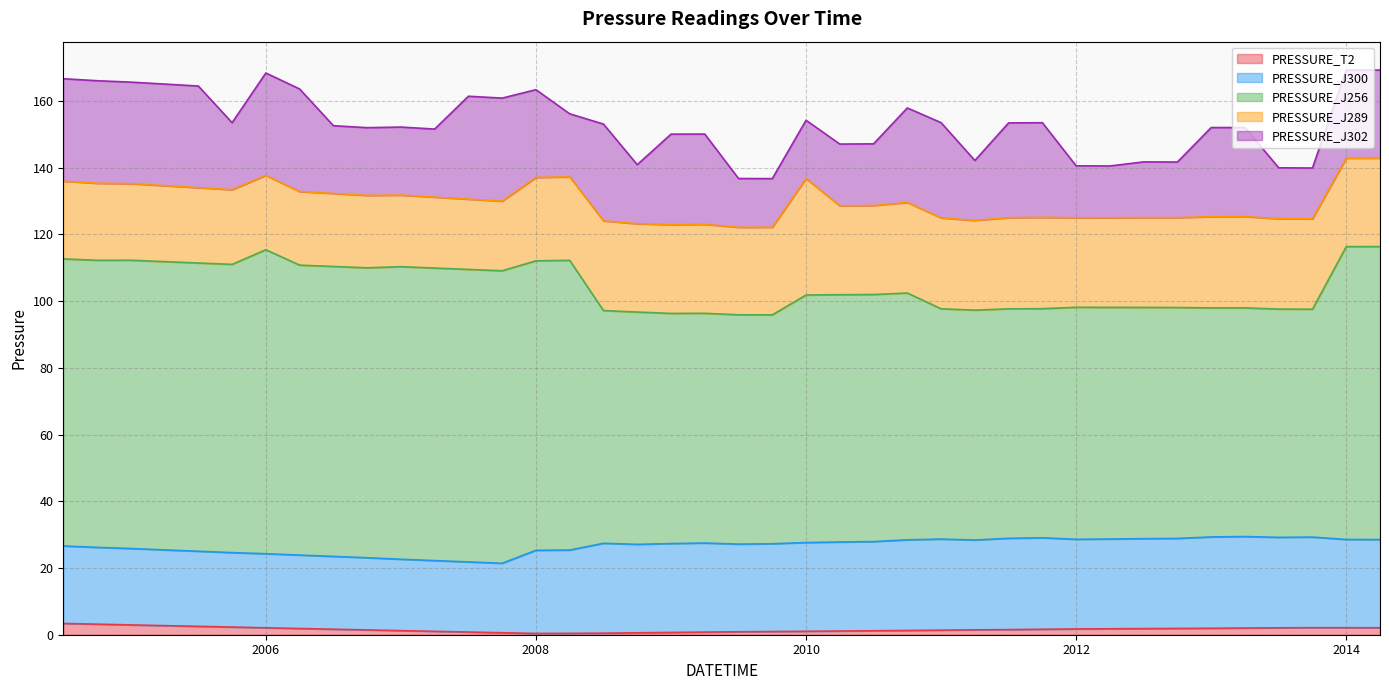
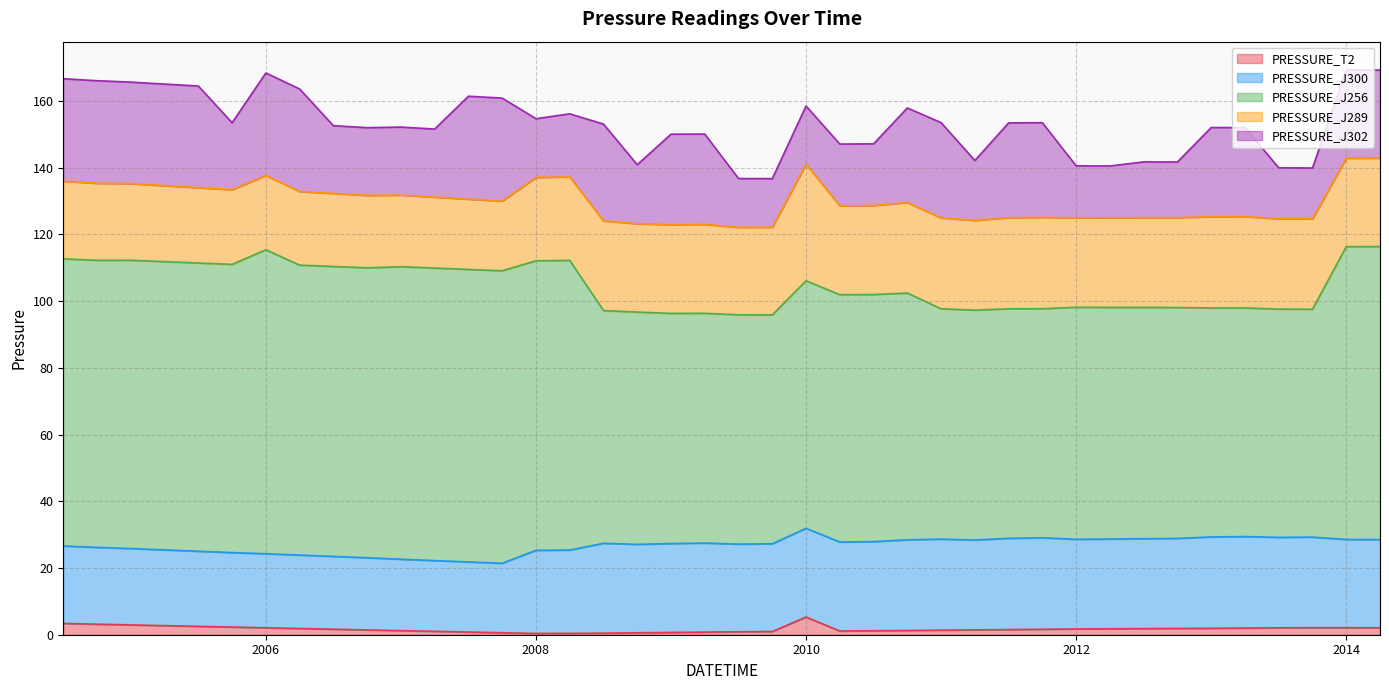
PRESSURE_J302, 2008: 26 -> 18
PRESSURE_T2, 2010: 1 -> 5
